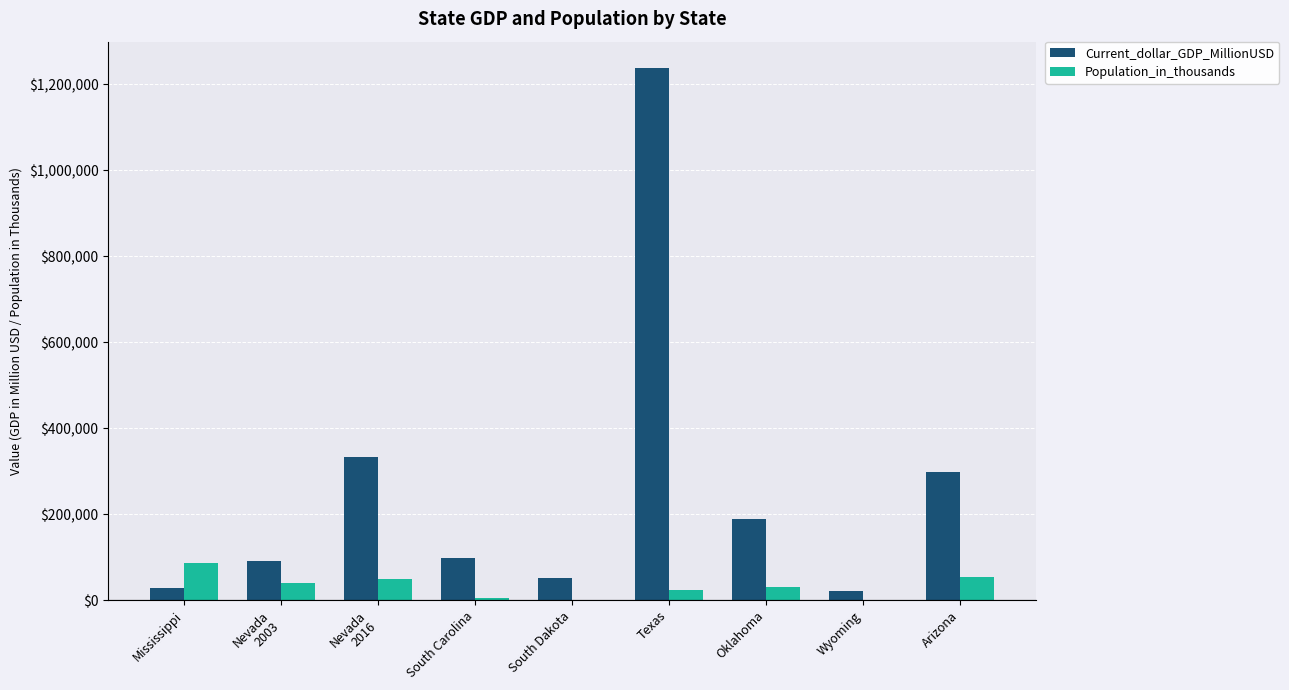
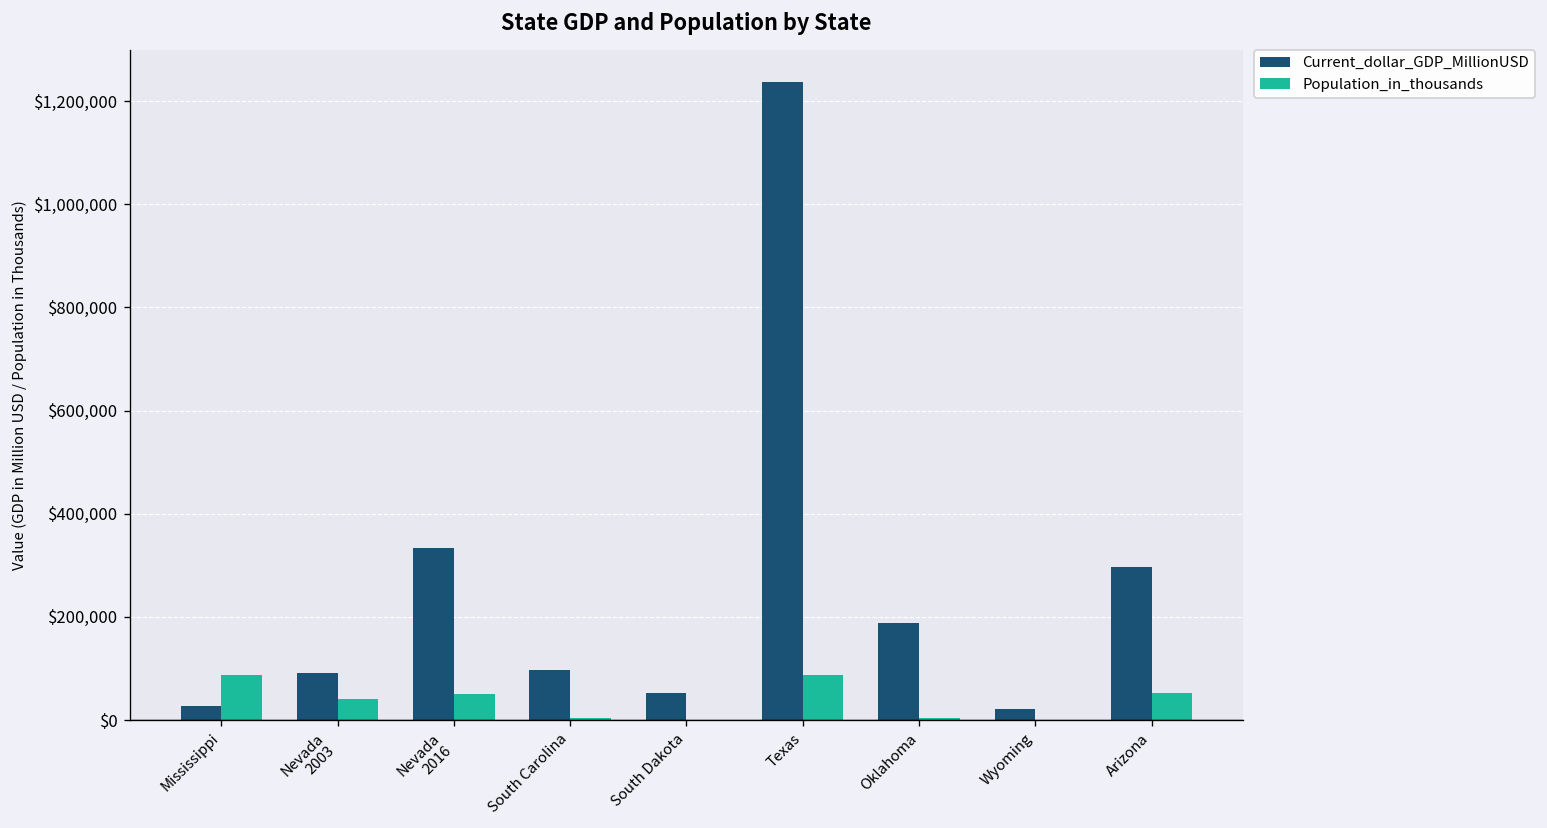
Population_in_thousands, Texas: $20,000 -> $90,000
Population_in_thousands, Oklahoma: $30,000 -> $0
